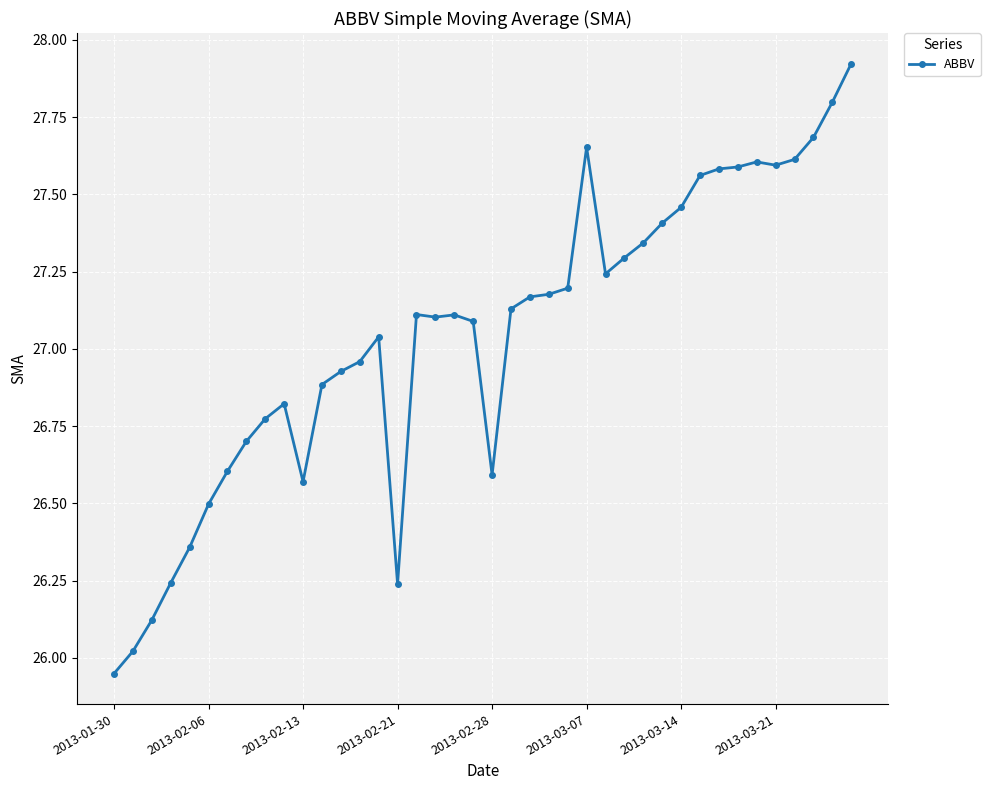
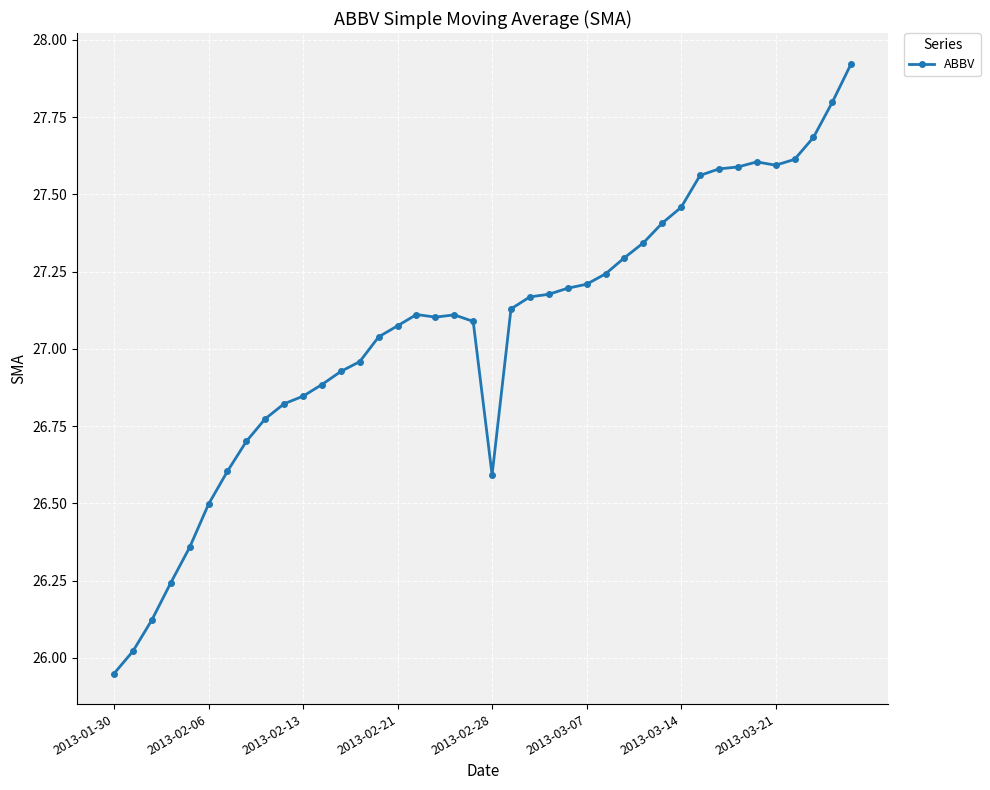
2013-02-13: 26.57 -> 26.85
2013-02-21: 26.24 -> 27.07
2013-03-07: 27.65 -> 27.21
